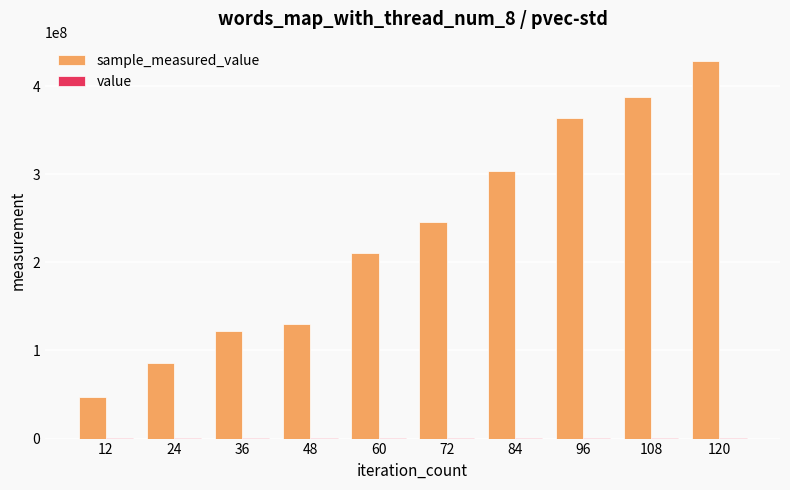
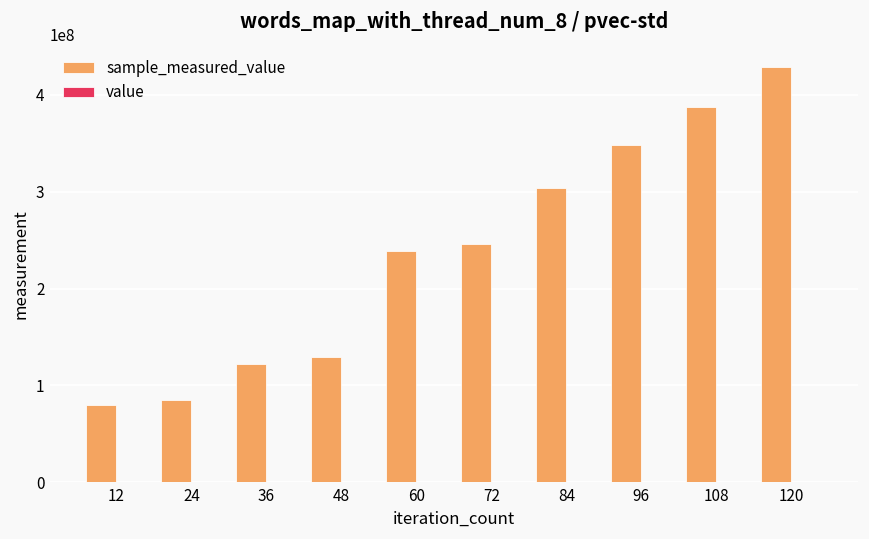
sample_measured_value, 12: 50000000 -> 80000000
sample_measured_value, 60: 210000000 -> 240000000
sample_measured_value, 96: 360000000 -> 350000000
